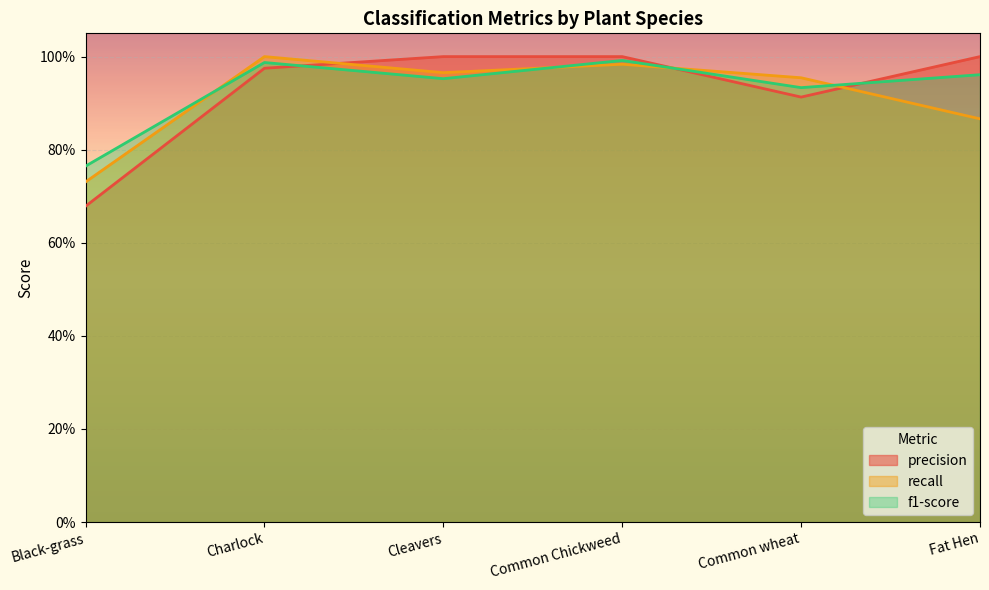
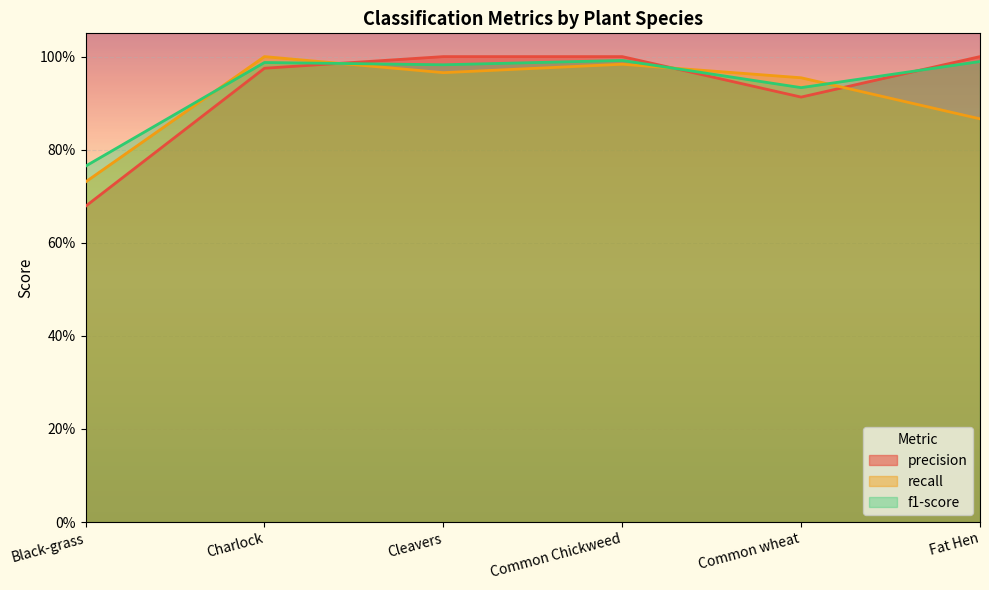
f1-score, Cleavers: 95% -> 98%
f1-score, Fat Hen: 96% -> 99%
